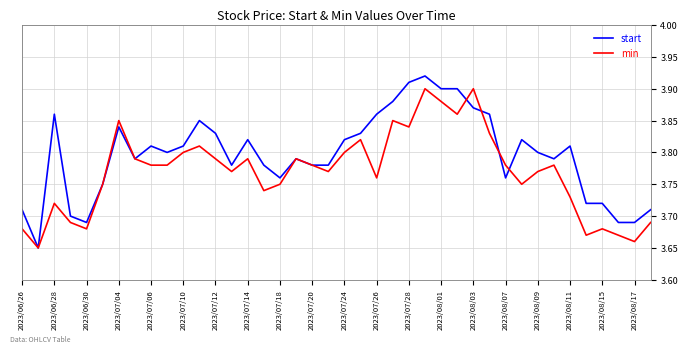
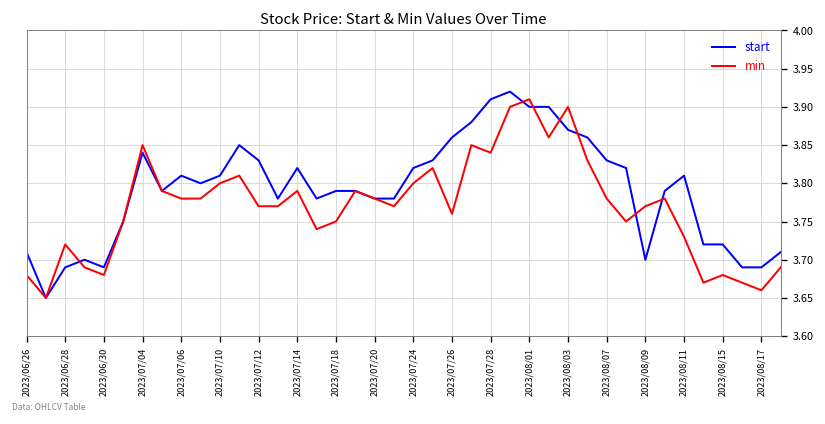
start, 2023/06/28: 3.86 -> 3.69
min, 2023/07/12: 3.79 -> 3.77
start, 2023/07/18: 3.76 -> 3.79
min, 2023/08/01: 3.88 -> 3.91
start, 2023/08/07: 3.76 -> 3.83
start, 2023/08/09: 3.8 -> 3.7
